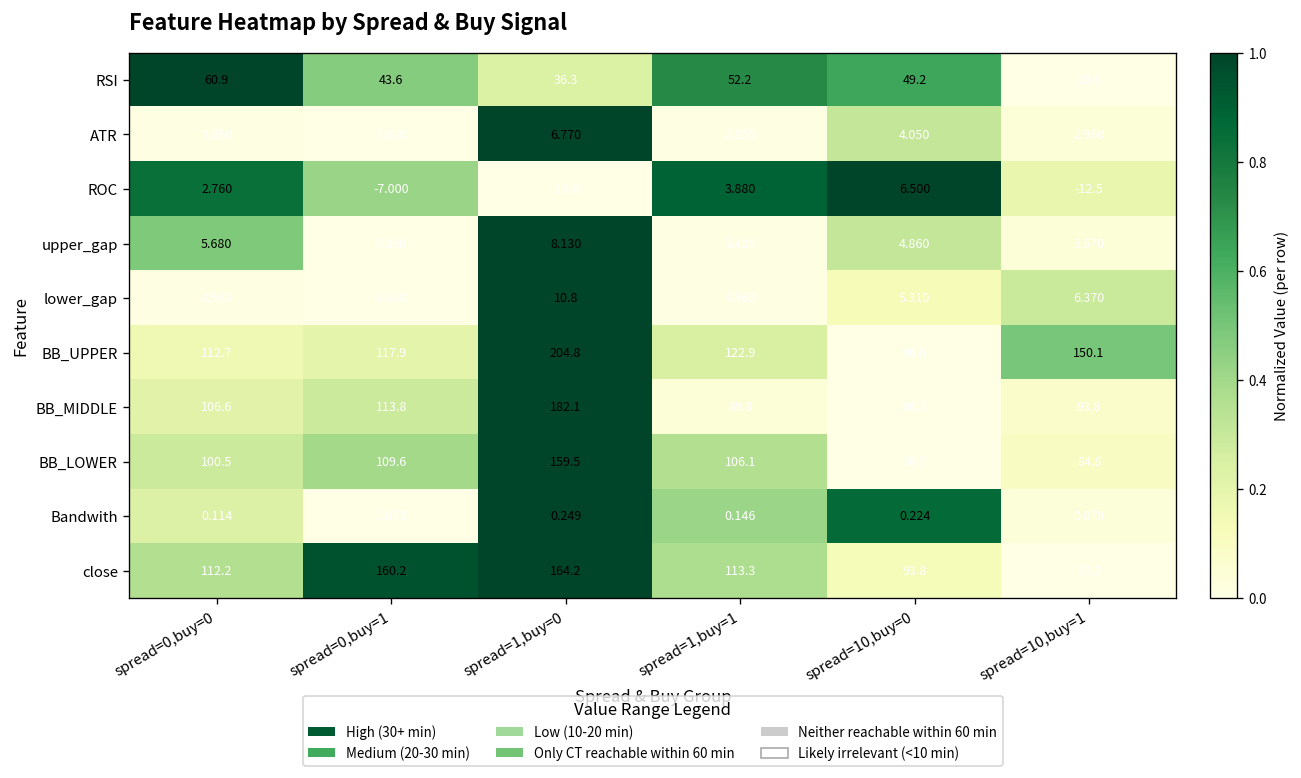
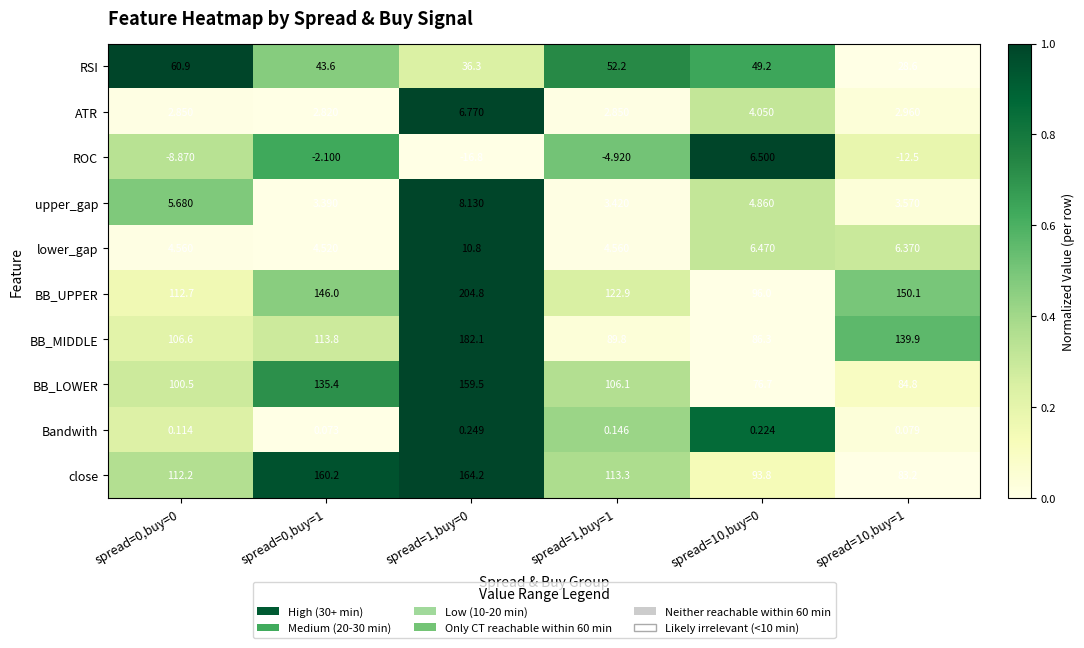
ROC, spread=0,buy=0: 2.760 -> -8.870
ROC, spread=0,buy=1: -7.000 -> -2.100
ROC, spread=1,buy=1: 3.880 -> -4.920
lower_gap, spread=10,buy=0: 5.310 -> 6.470
BB_UPPER, spread=0,buy=1: 117.9 -> 146.0
BB_MIDDLE, spread=10,buy=1: 93.8 -> 139.9
BB_LOWER, spread=0,buy=1: 109.6 -> 135.4
